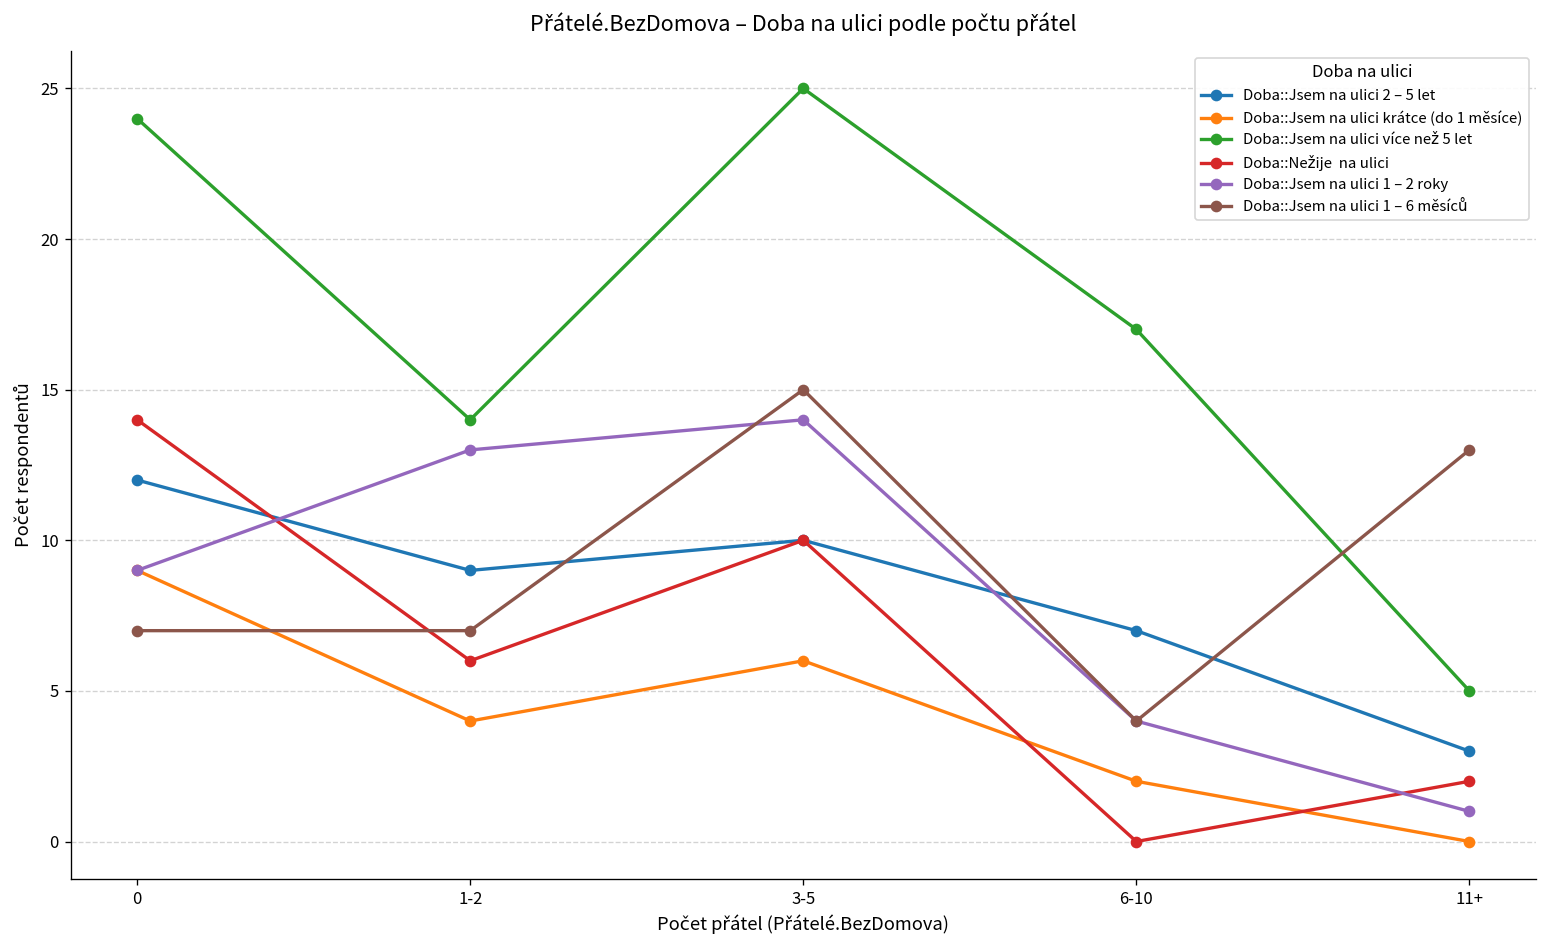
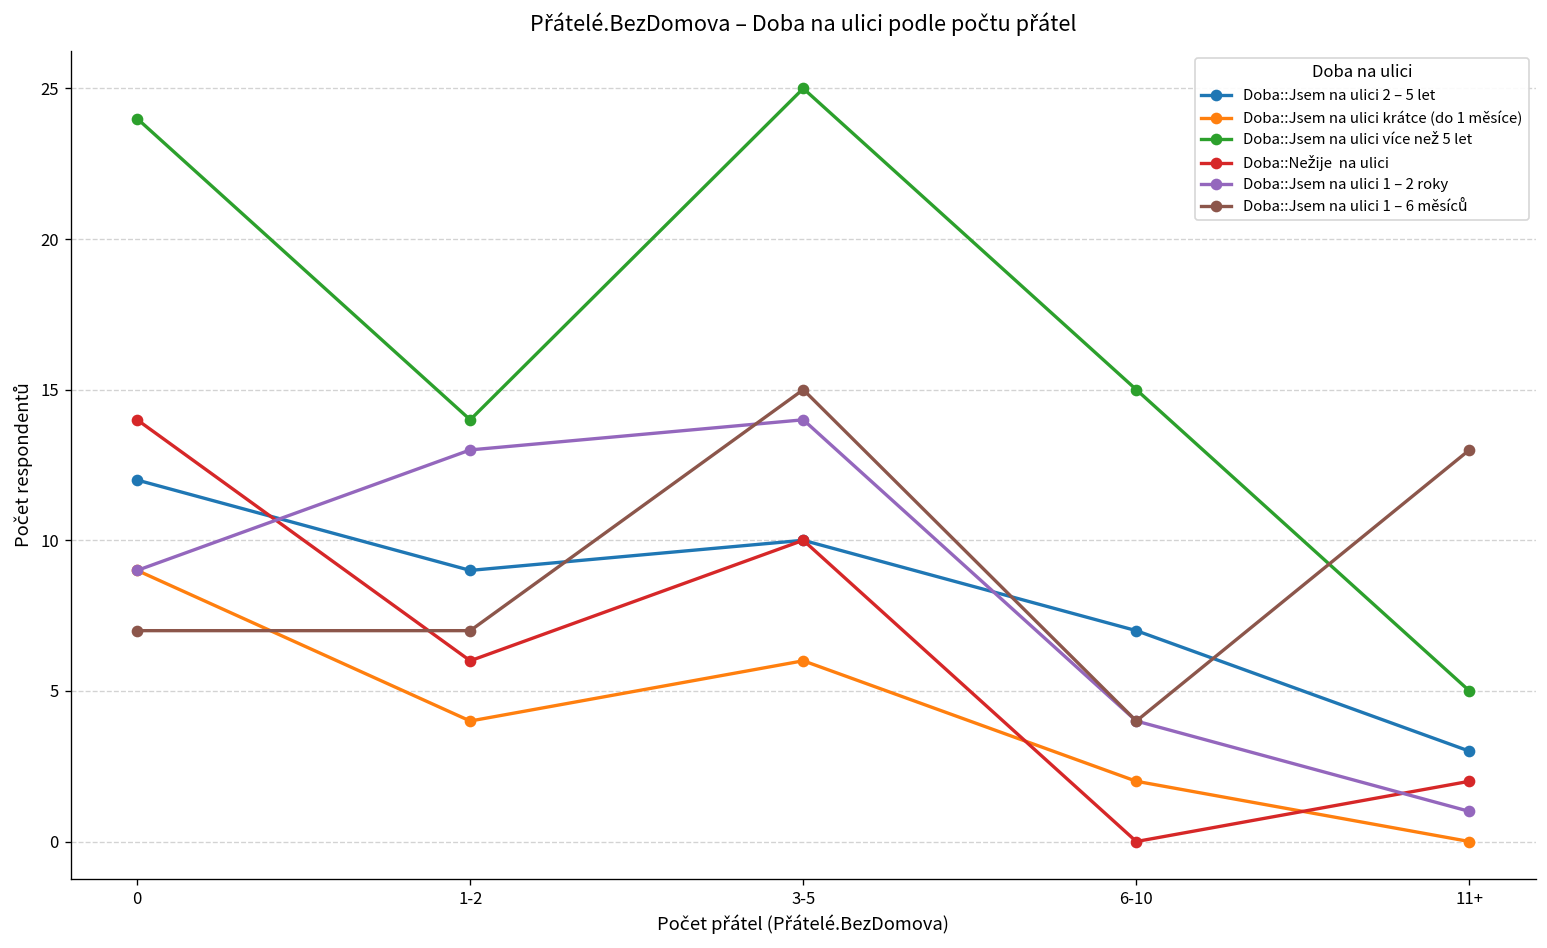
Doba::Jsem na ulici více než 5 let, 6-10: 17 -> 15
